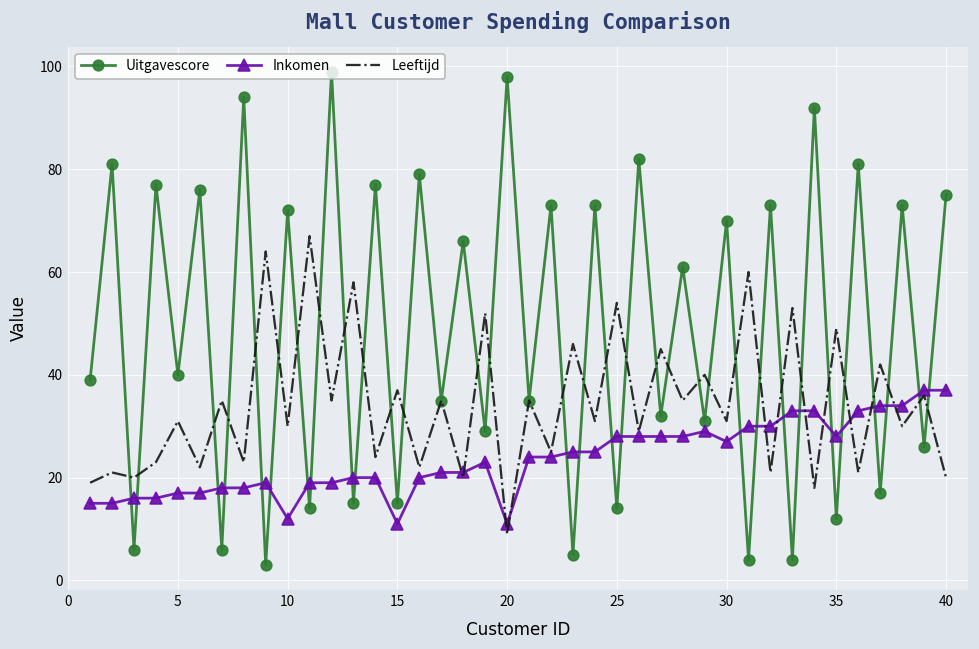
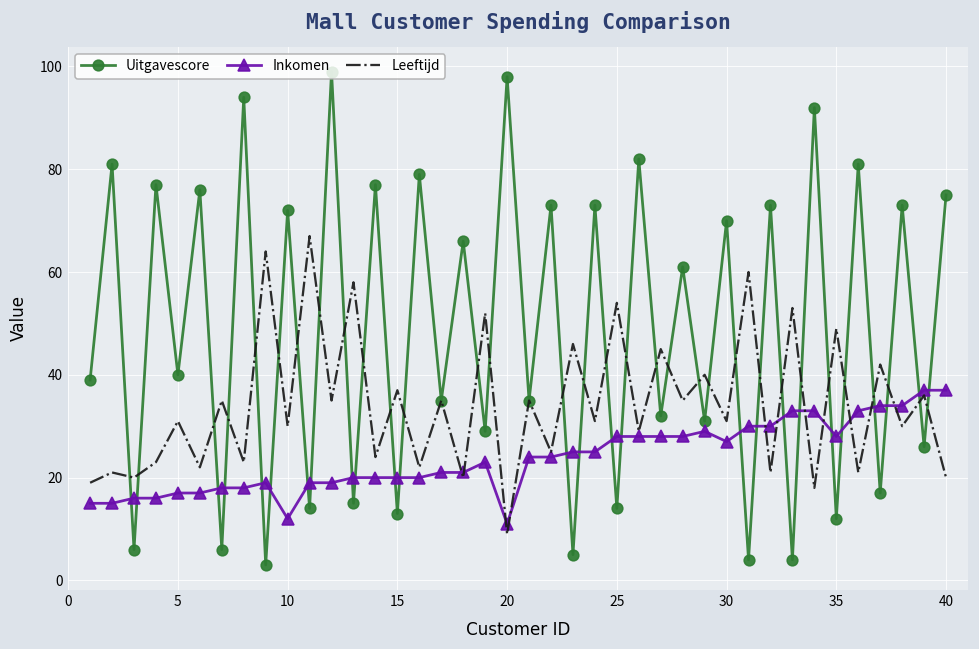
Uitgavescore, 15: 15 -> 13
Inkomen, 15: 11 -> 20
